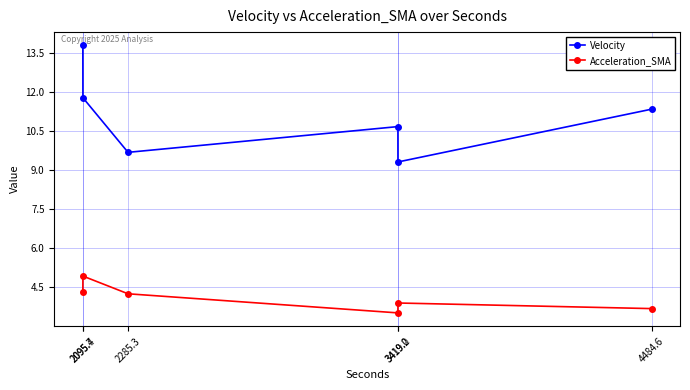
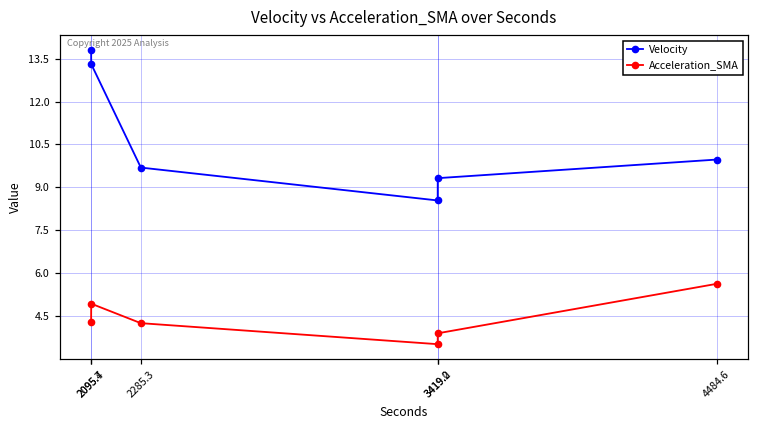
Velocity, 2095.7: 11.8 -> 13.3
Velocity, 3419.0: 10.7 -> 8.5
Velocity, 4484.6: 11.4 -> 10.0
Acceleration_SMA, 4484.6: 3.7 -> 5.6
